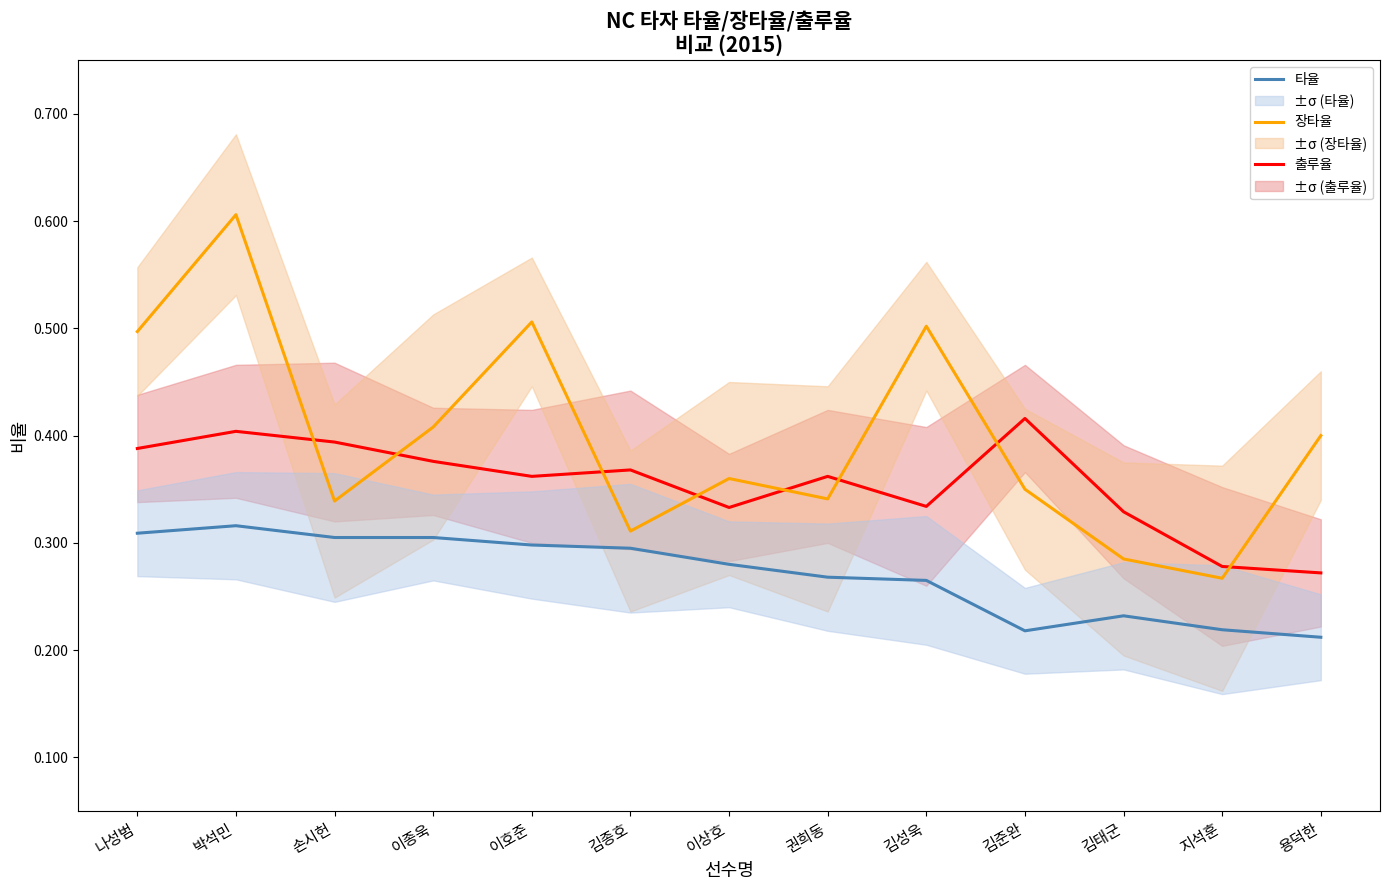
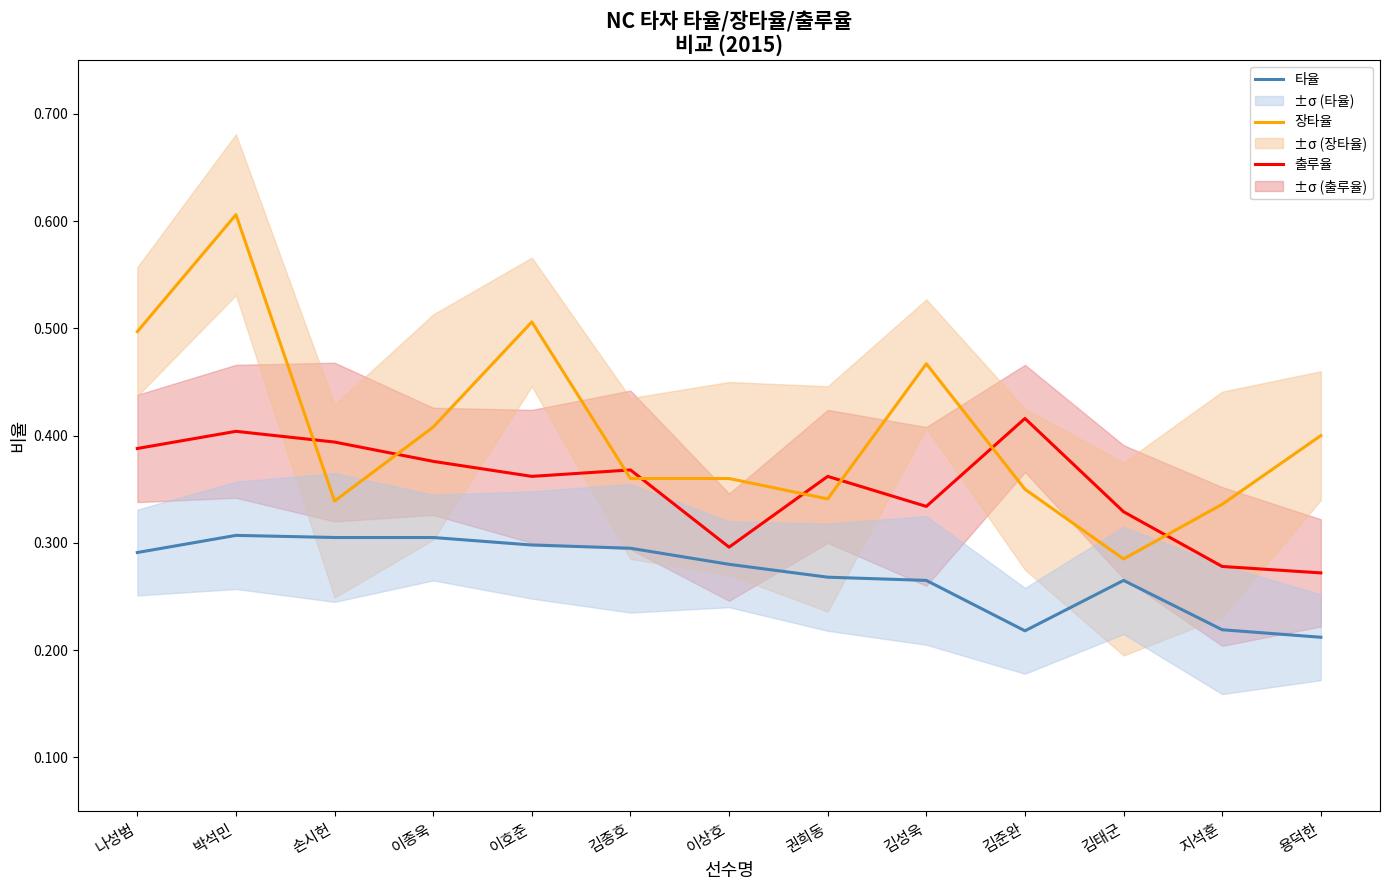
타율, 나성범: 0.309 -> 0.291
타율, 박석민: 0.316 -> 0.307
장타율, 김종호: 0.311 -> 0.360
출루율, 이상호: 0.333 -> 0.296
장타율, 김성욱: 0.502 -> 0.467
타율, 김태군: 0.232 -> 0.265
장타율, 지석훈: 0.267 -> 0.336
